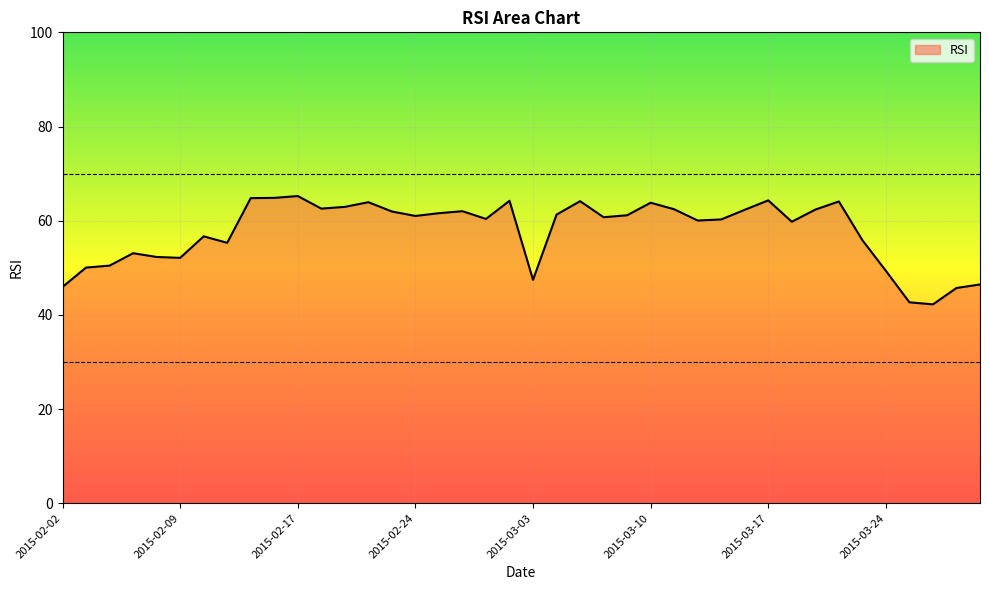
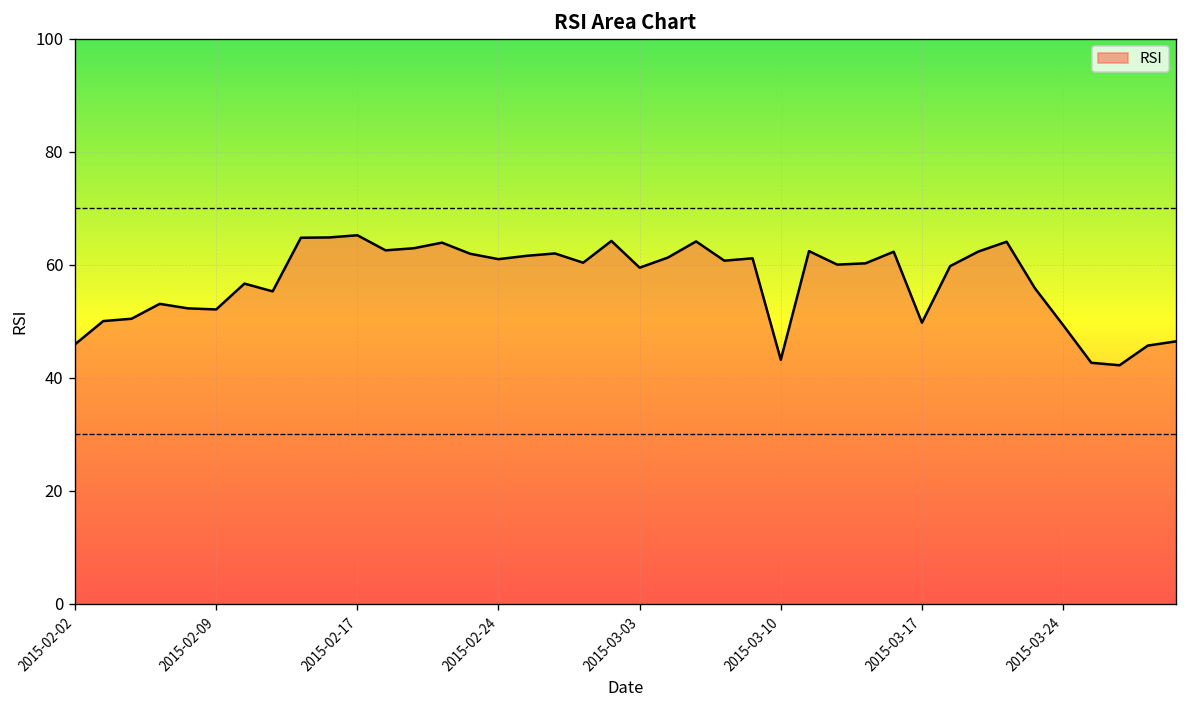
2015-03-03: 47 -> 59
2015-03-10: 64 -> 43
2015-03-17: 64 -> 50
